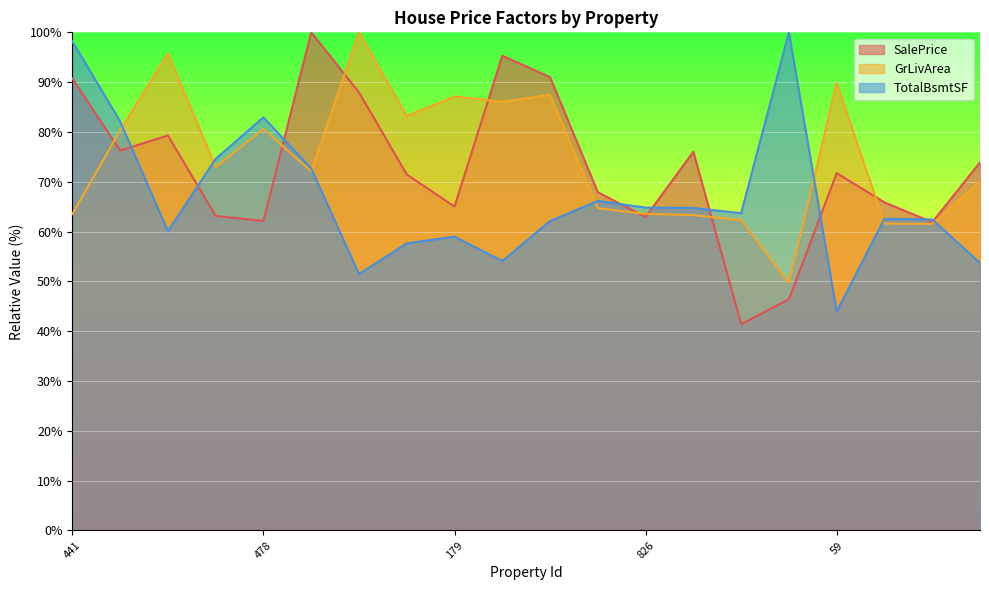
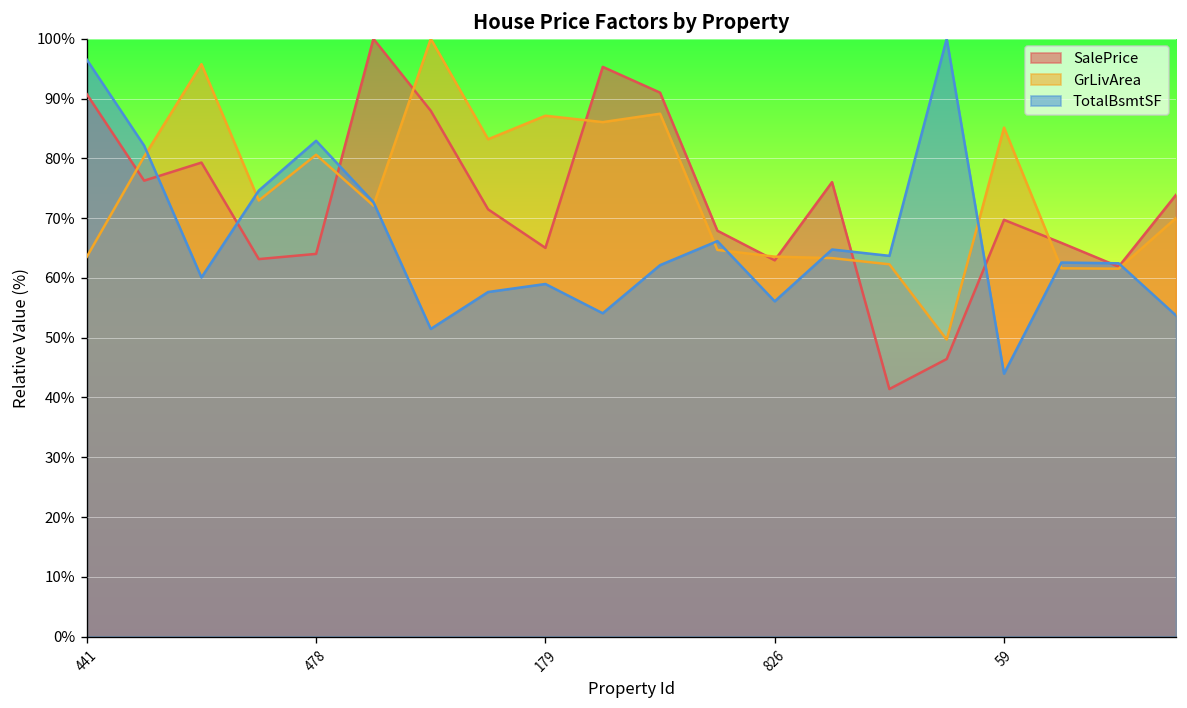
TotalBsmtSF, 441: 98% -> 97%
SalePrice, 478: 62% -> 64%
TotalBsmtSF, 826: 65% -> 56%
SalePrice, 59: 72% -> 70%
GrLivArea, 59: 90% -> 85%
